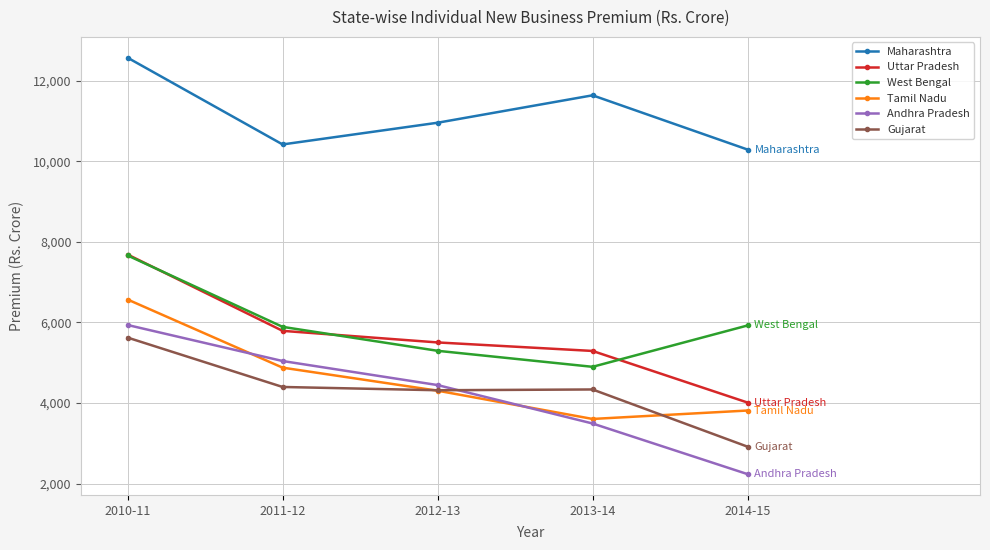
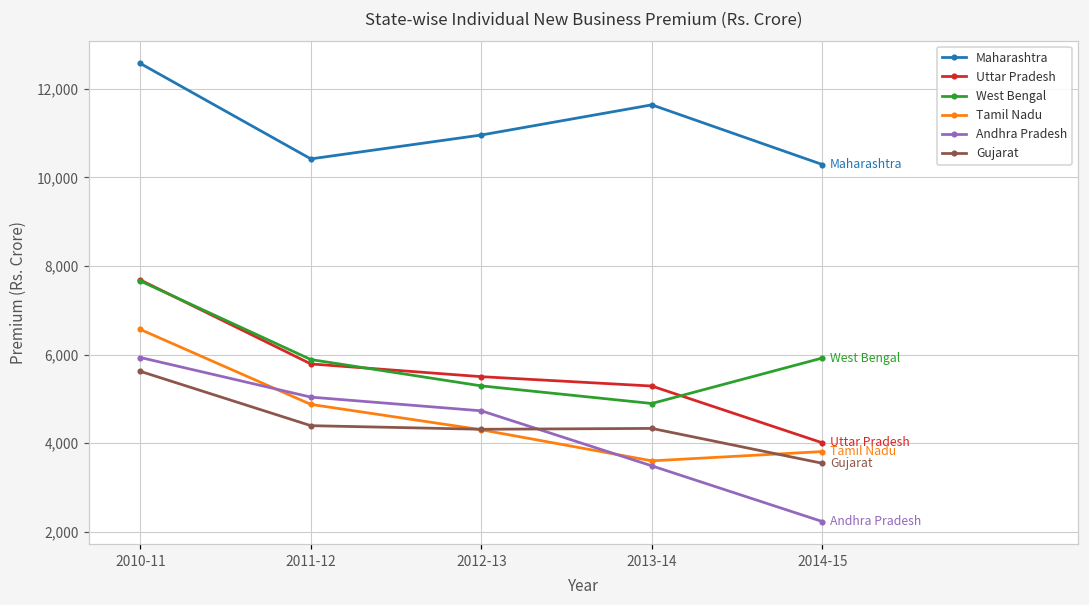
Andhra Pradesh, 2012-13: 4,400 -> 4,700
Gujarat, 2014-15: 2,900 -> 3,500
